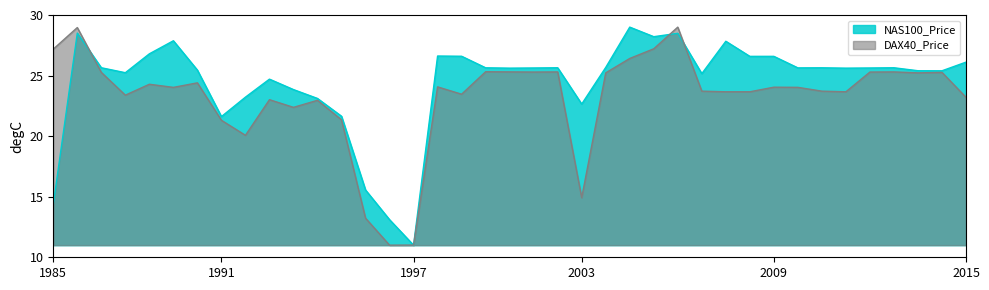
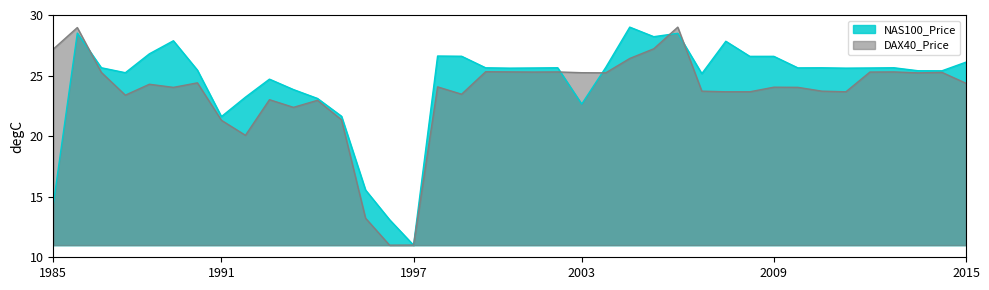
DAX40_Price, 2003: 14.9 -> 25.2
DAX40_Price, 2015: 23.2 -> 24.4
